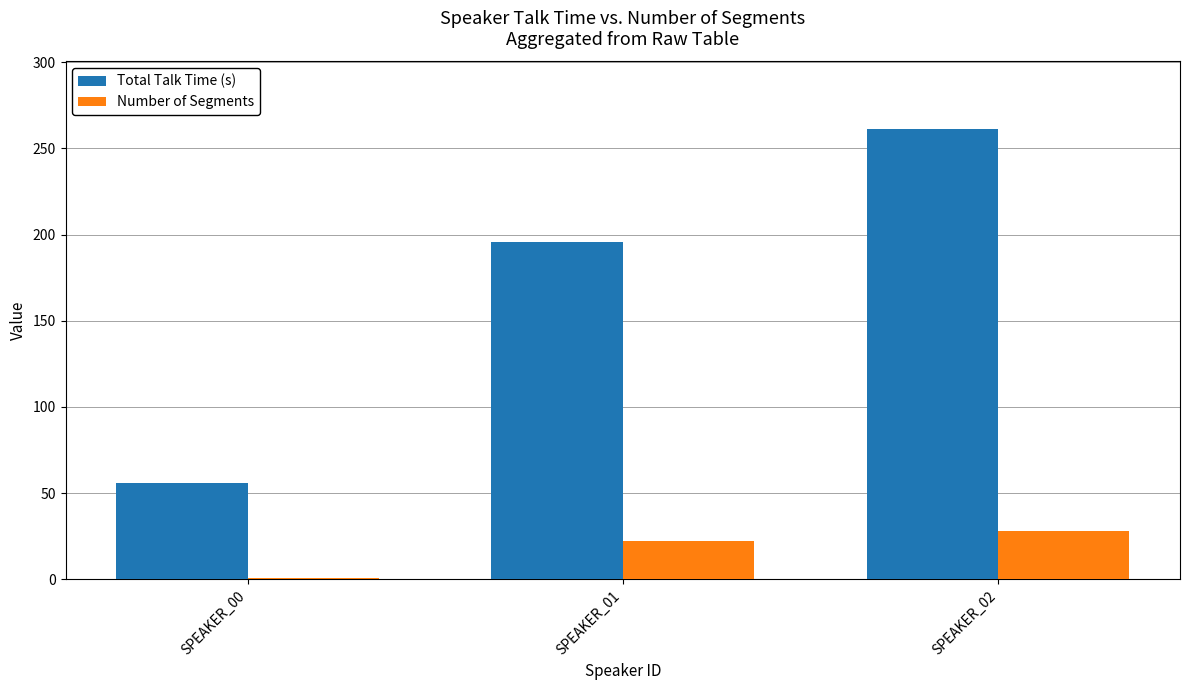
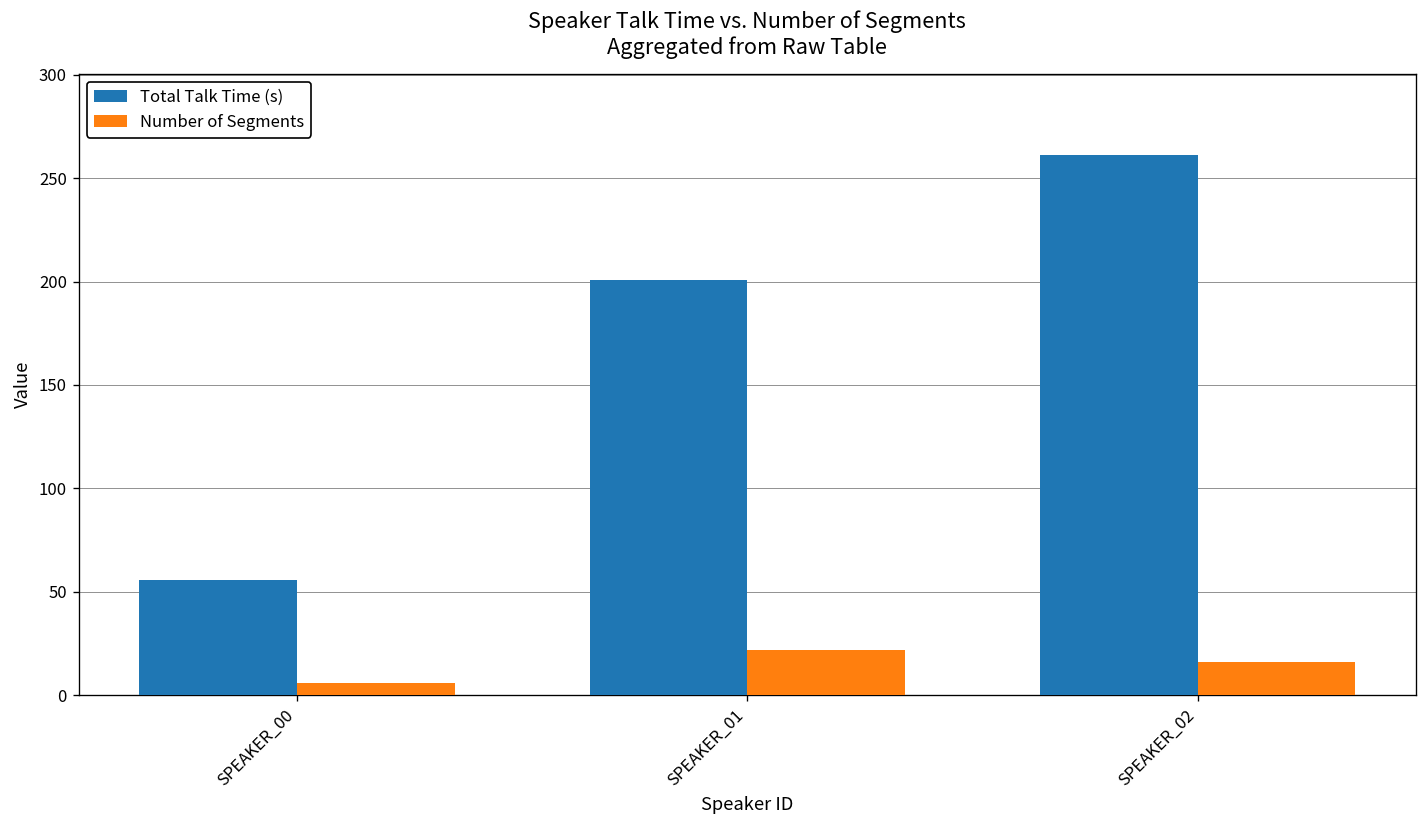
Number of Segments, SPEAKER_00: 1 -> 6
Total Talk Time (s), SPEAKER_01: 196 -> 201
Number of Segments, SPEAKER_02: 28 -> 16
